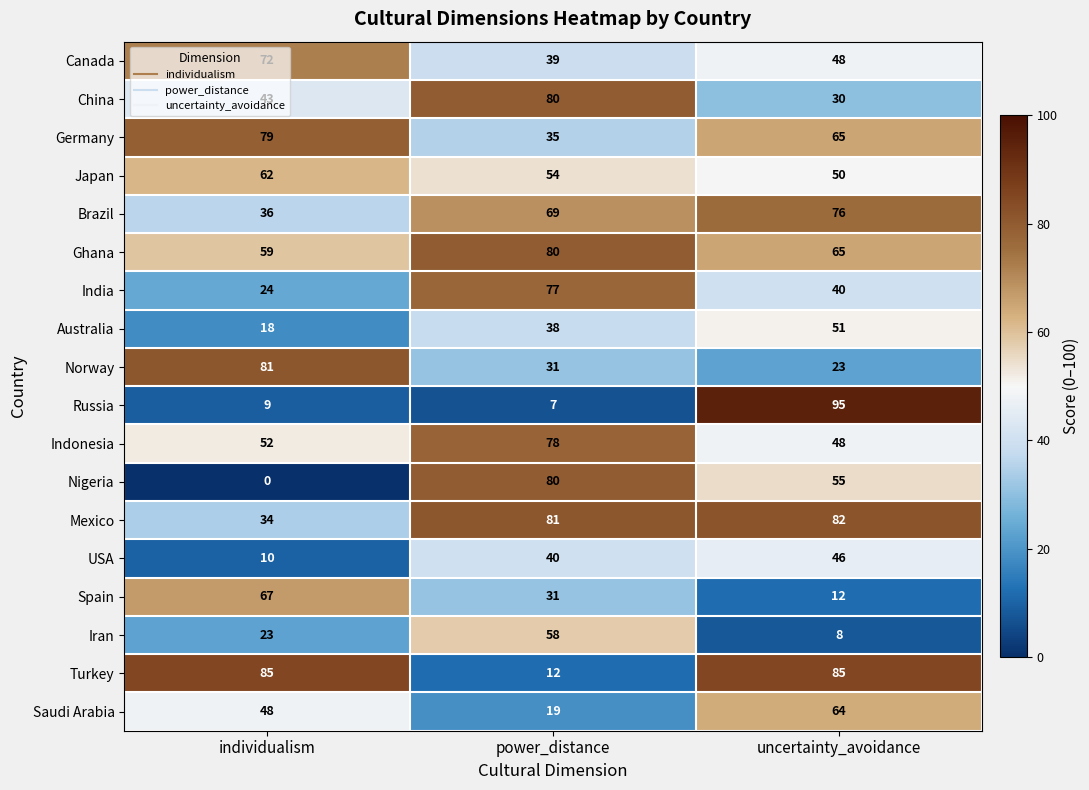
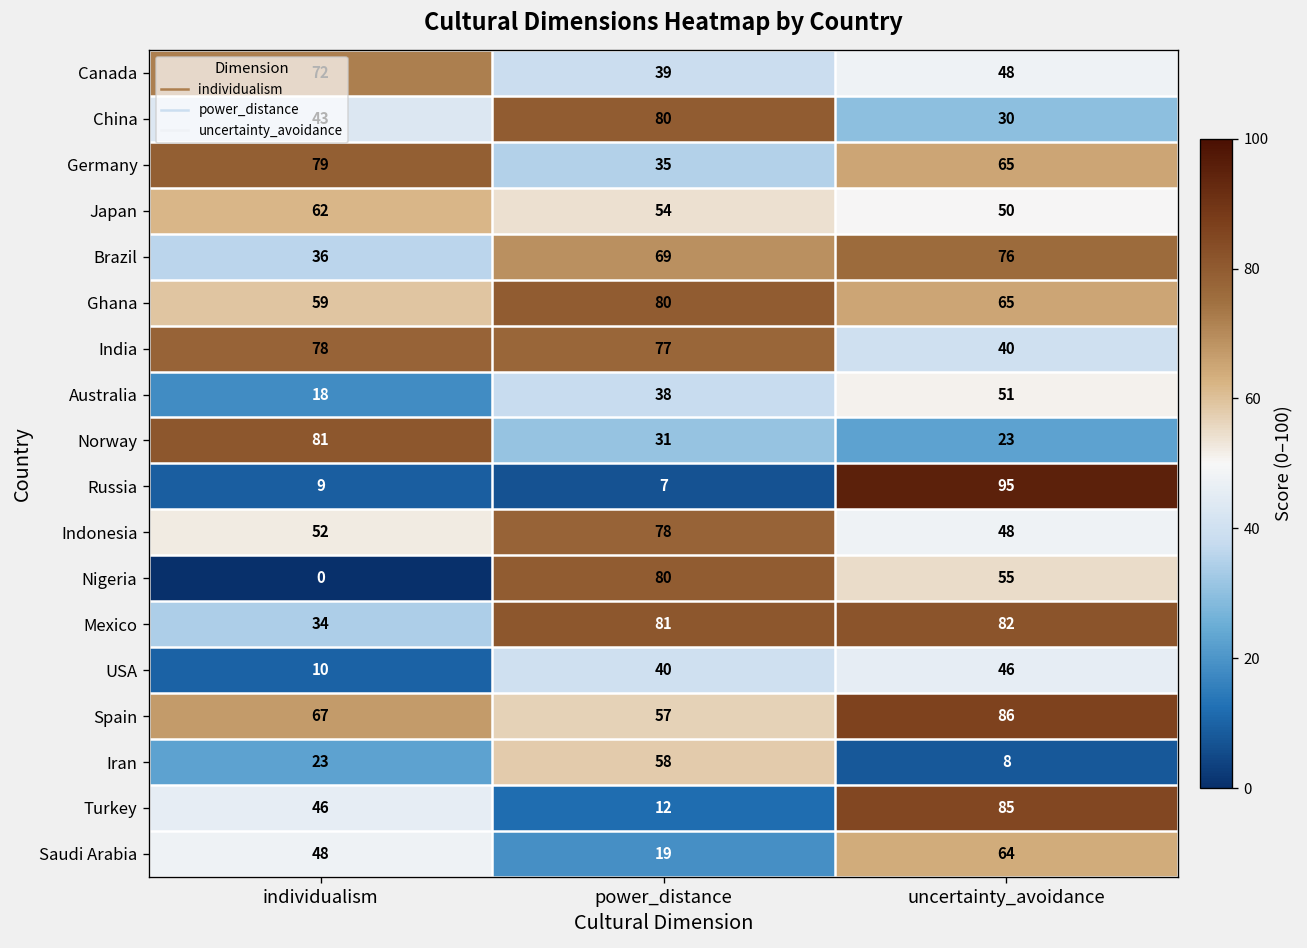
India, individualism: 24 -> 78
Spain, power_distance: 31 -> 57
Spain, uncertainty_avoidance: 12 -> 86
Turkey, individualism: 85 -> 46
